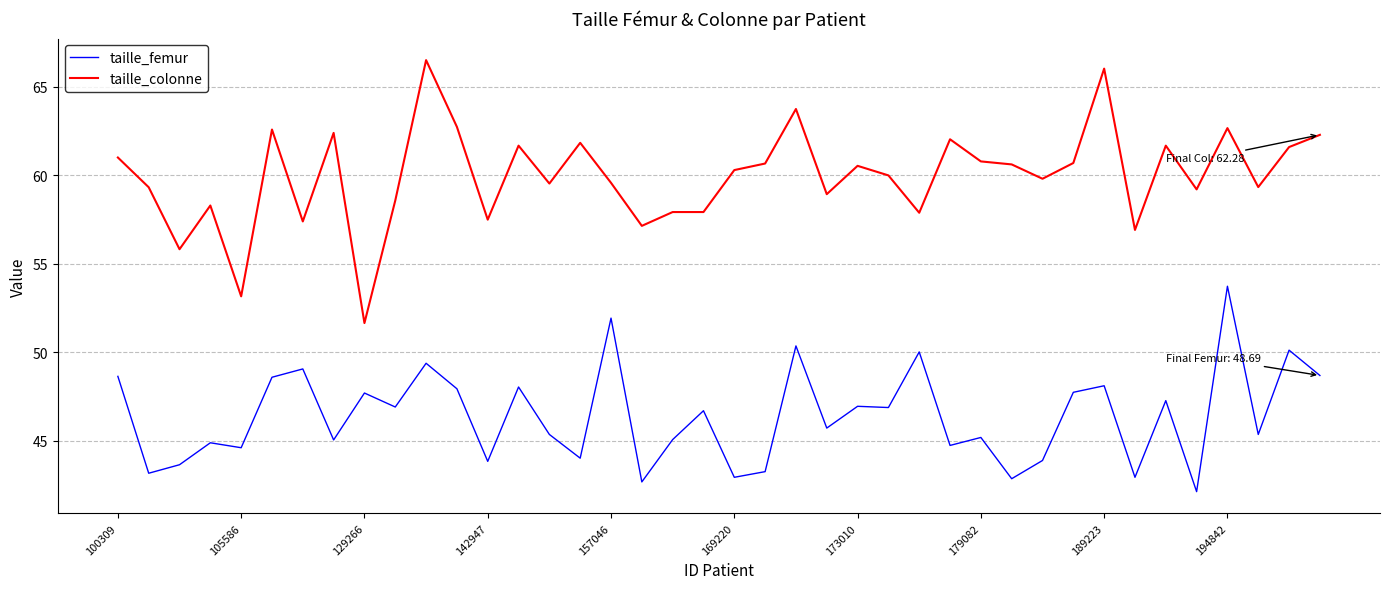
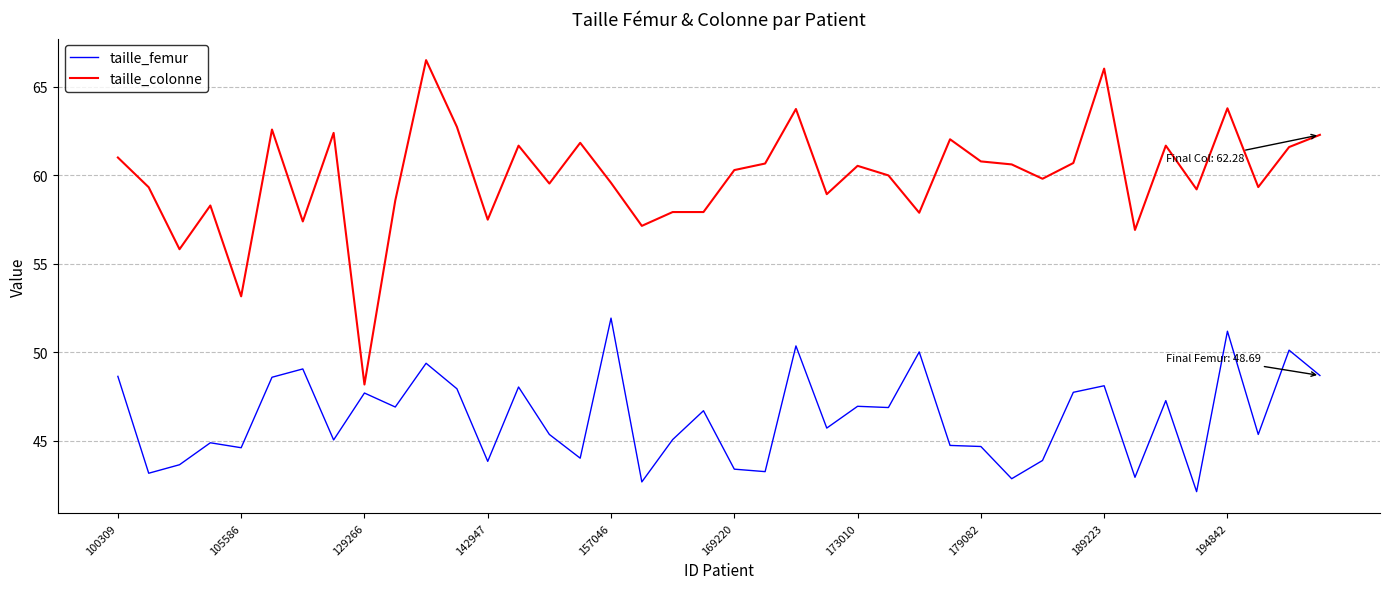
taille_colonne, 129266: 51.7 -> 48.2
taille_femur, 169220: 42.9 -> 43.4
taille_femur, 179082: 45.2 -> 44.7
taille_femur, 194842: 53.7 -> 51.2
taille_colonne, 194842: 62.7 -> 63.8
